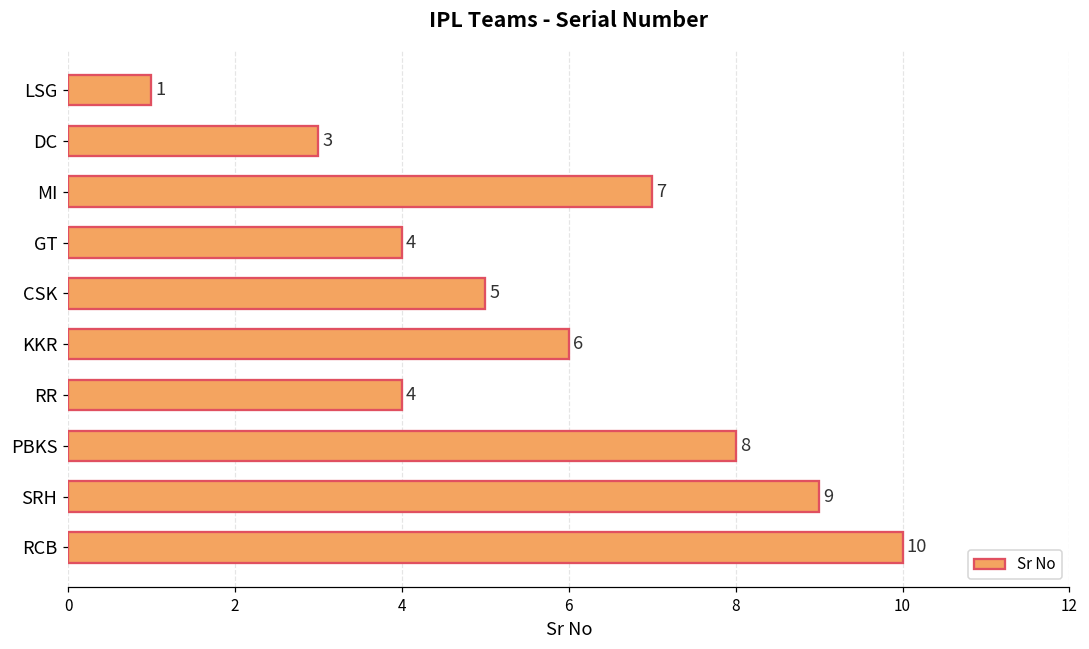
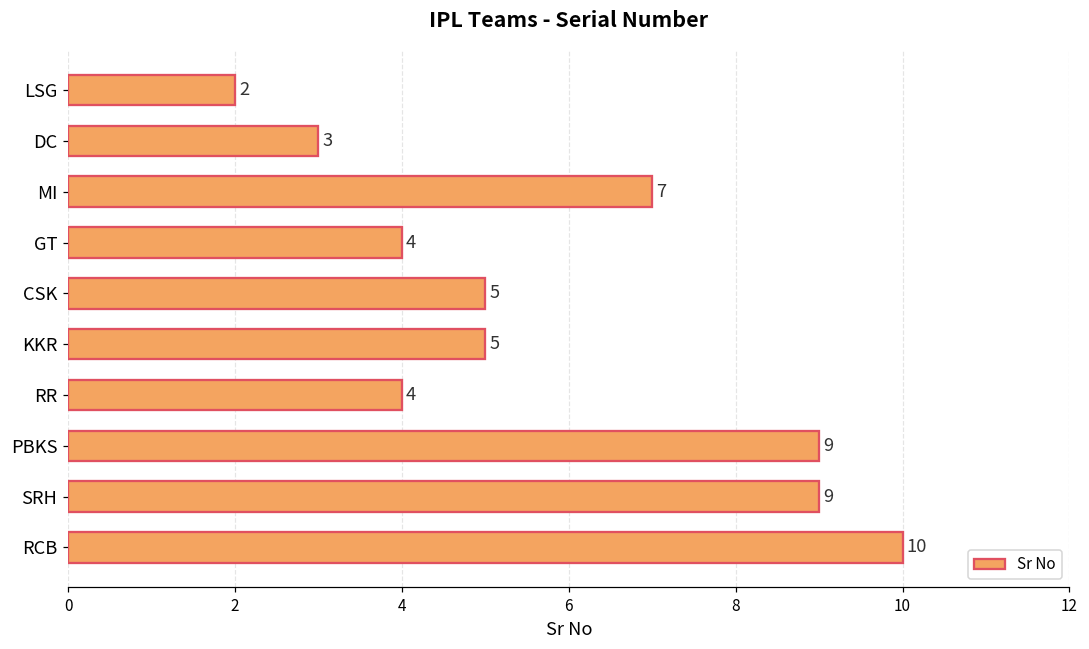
LSG: 1 -> 2
KKR: 6 -> 5
PBKS: 8 -> 9
